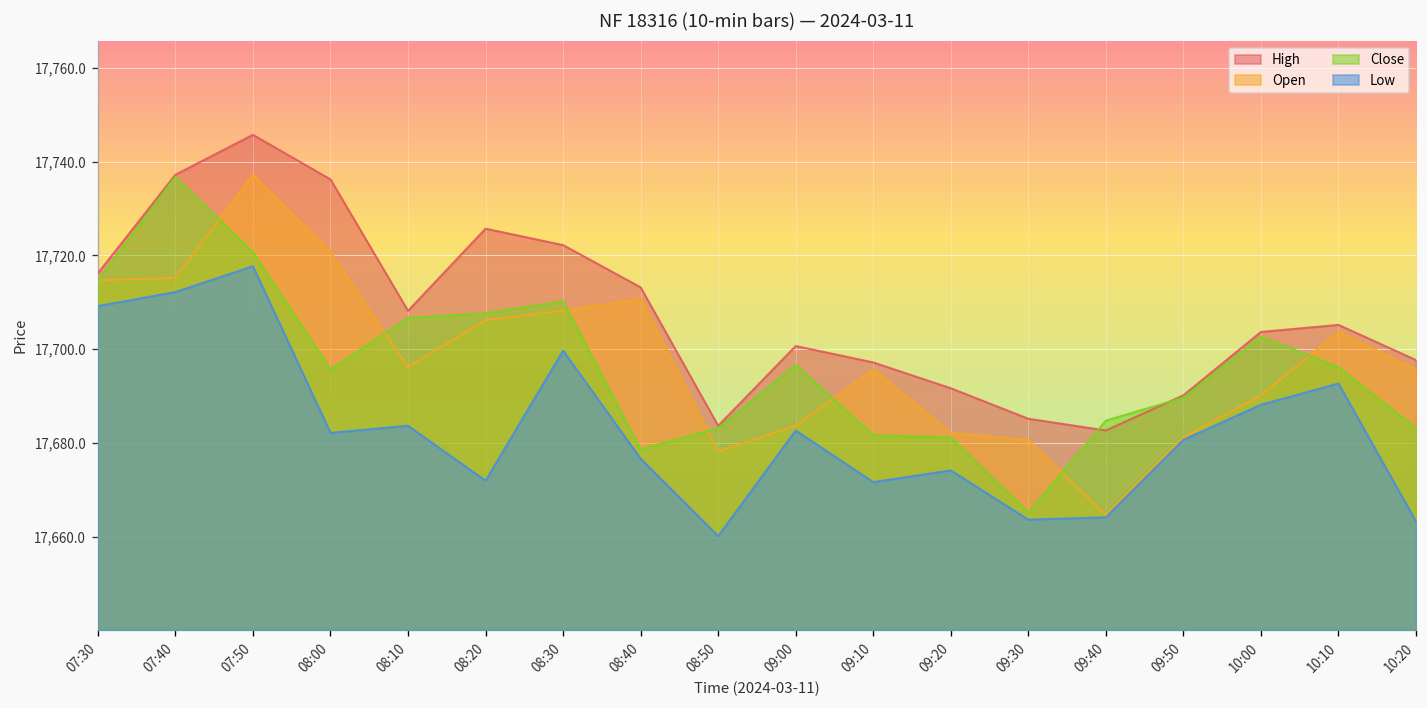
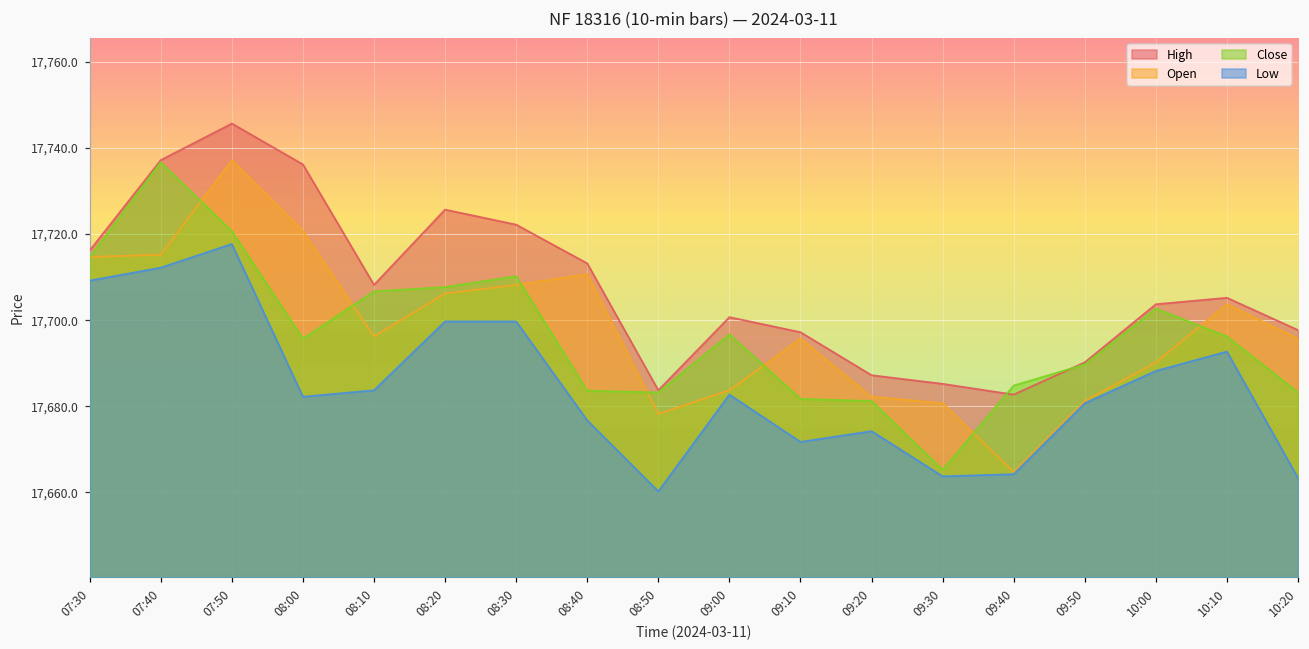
Low, 08:20: 17,672 -> 17,700
Close, 08:40: 17,679 -> 17,684
High, 09:20: 17,692 -> 17,687
